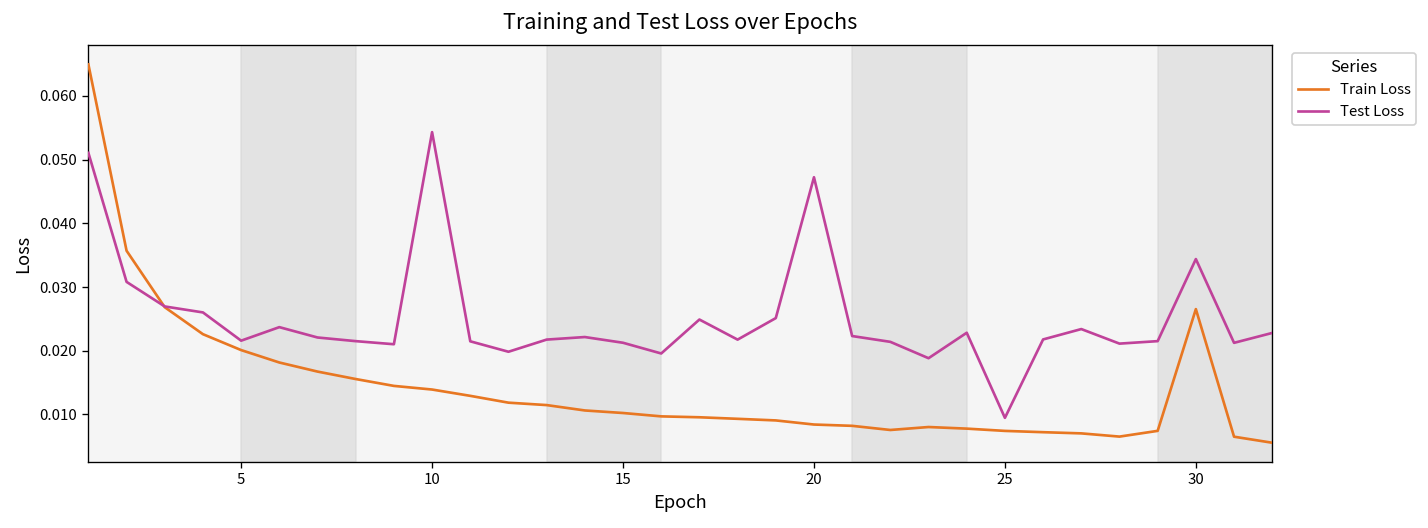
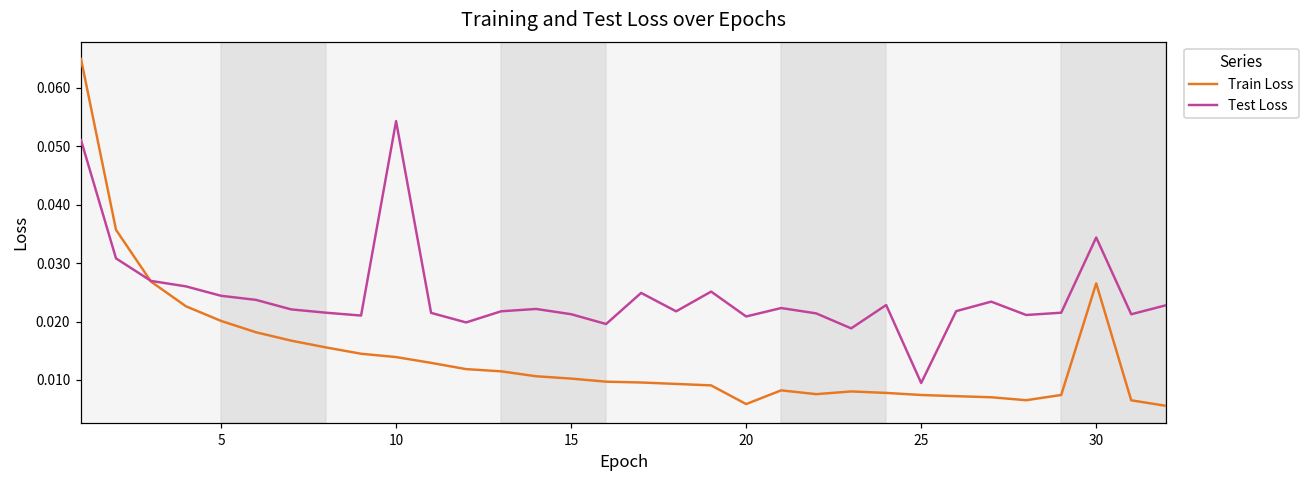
Test Loss, 5: 0.022 -> 0.024
Train Loss, 20: 0.008 -> 0.006
Test Loss, 20: 0.047 -> 0.021
